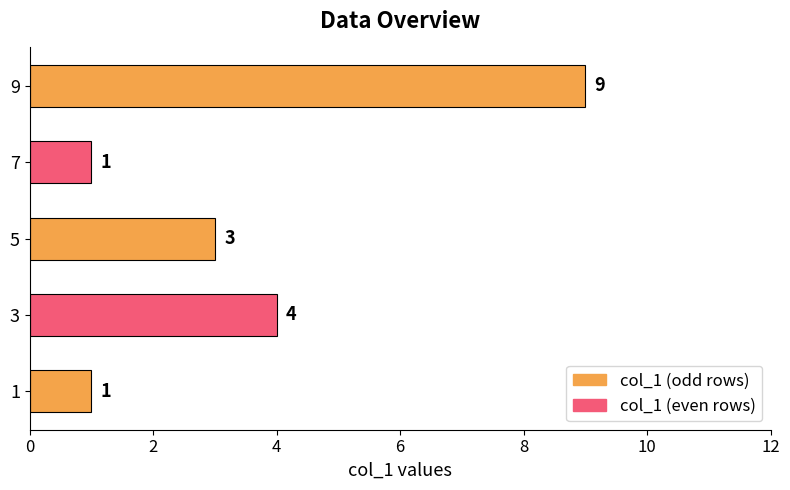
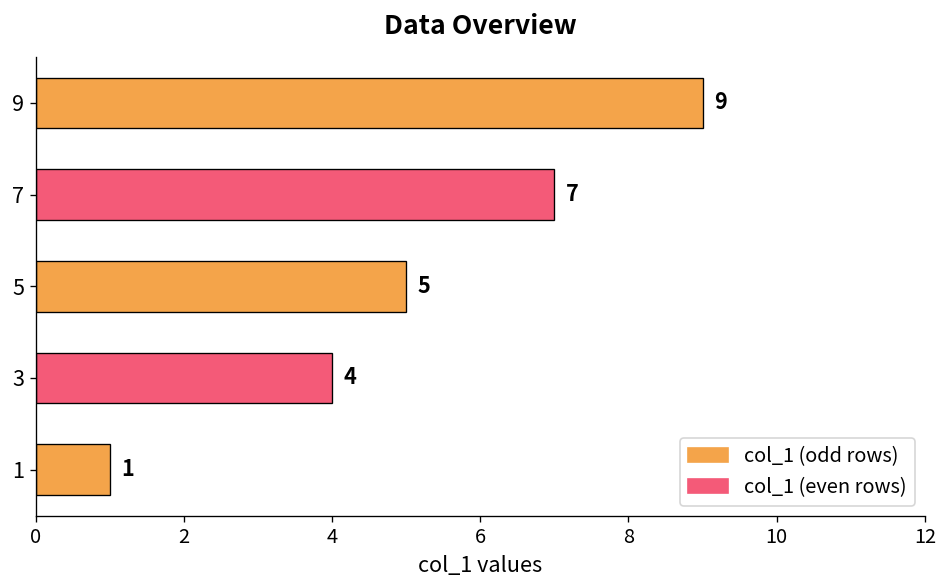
7: 1 -> 7
5: 3 -> 5
